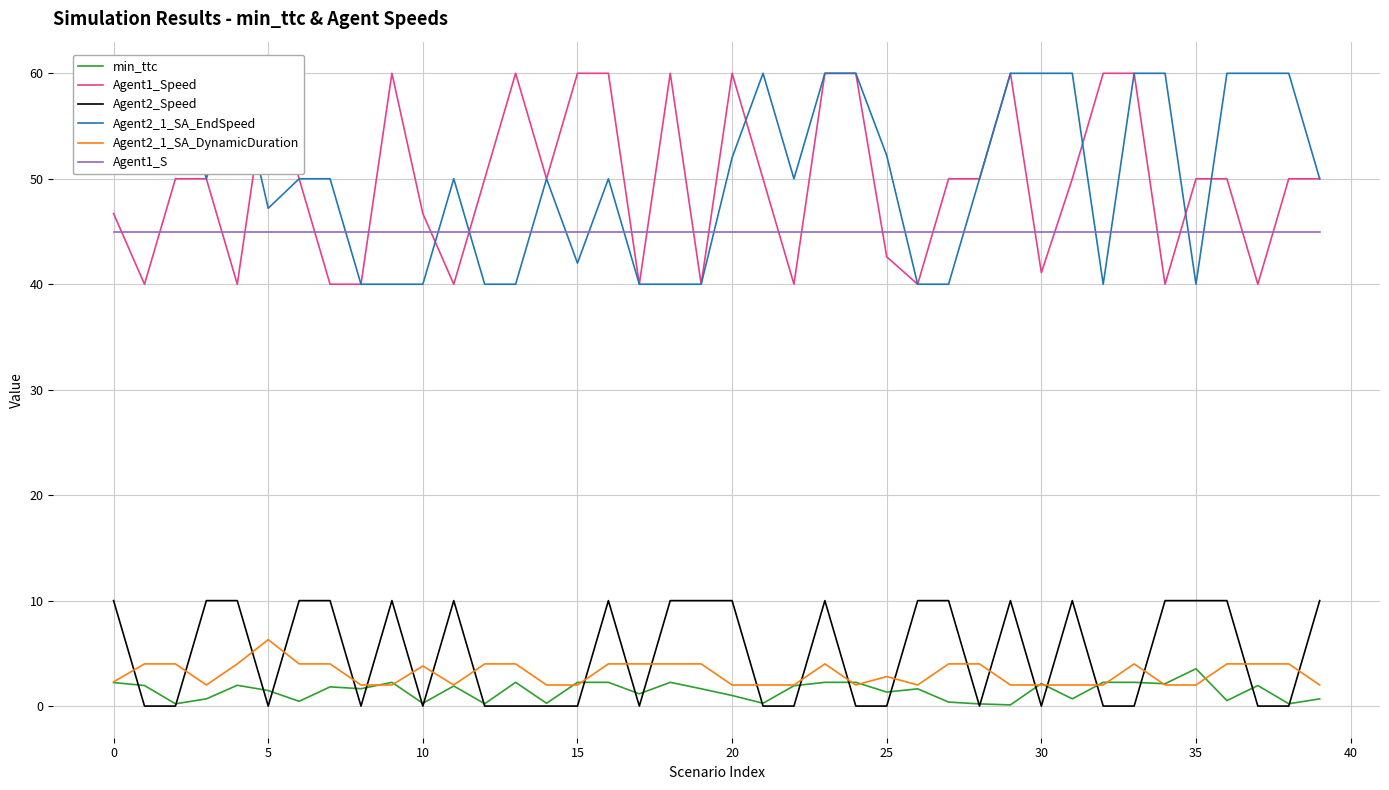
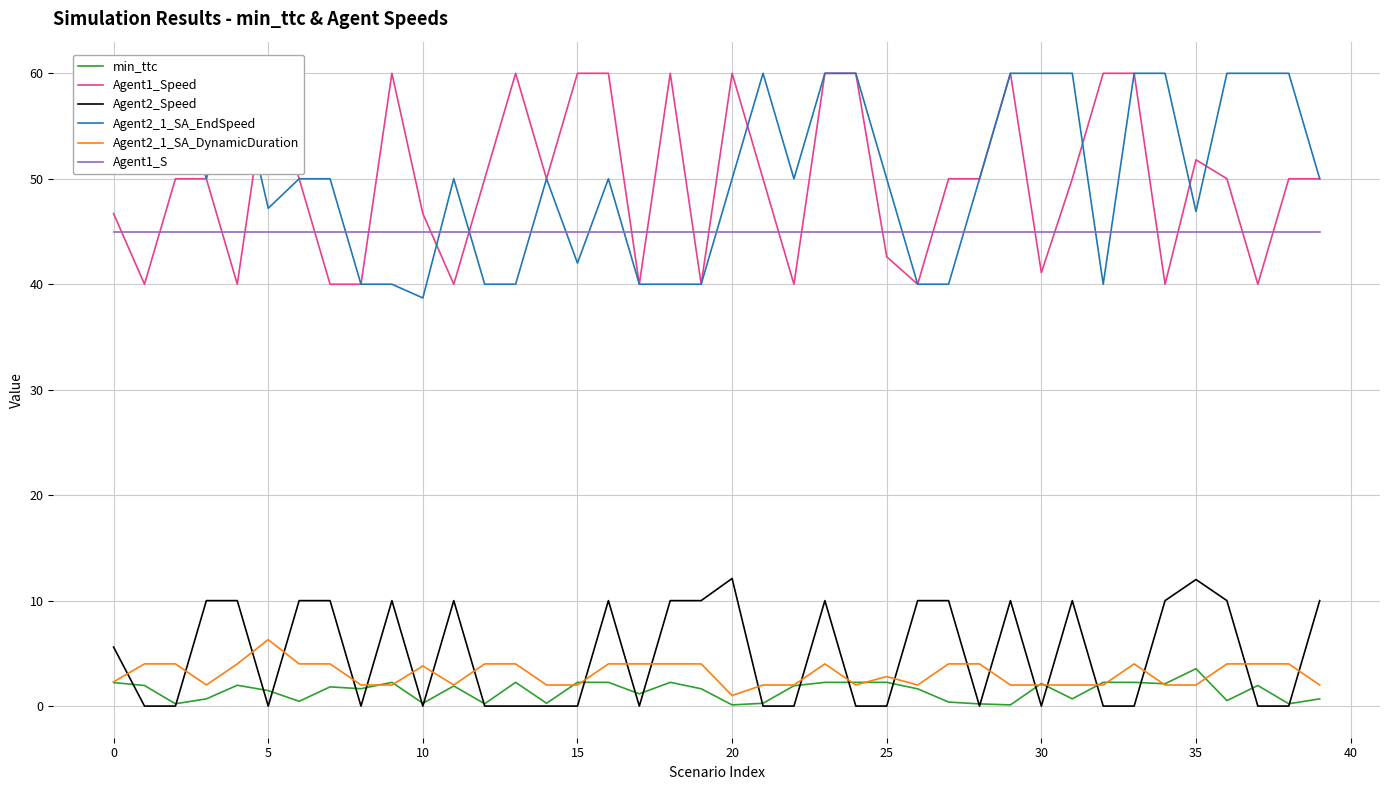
Agent2_Speed, 0: 10.0 -> 5.6
Agent2_1_SA_EndSpeed, 10: 40.0 -> 38.7
min_ttc, 20: 1.0 -> 0.1
Agent2_Speed, 20: 10.0 -> 12.1
Agent2_1_SA_EndSpeed, 20: 52 -> 50
Agent2_1_SA_DynamicDuration, 20: 2 -> 1
min_ttc, 25: 1.3 -> 2.3
Agent2_1_SA_EndSpeed, 25: 52.2 -> 50.0
Agent1_Speed, 35: 50.0 -> 51.8
Agent2_Speed, 35: 10 -> 12
Agent2_1_SA_EndSpeed, 35: 40.0 -> 46.9
